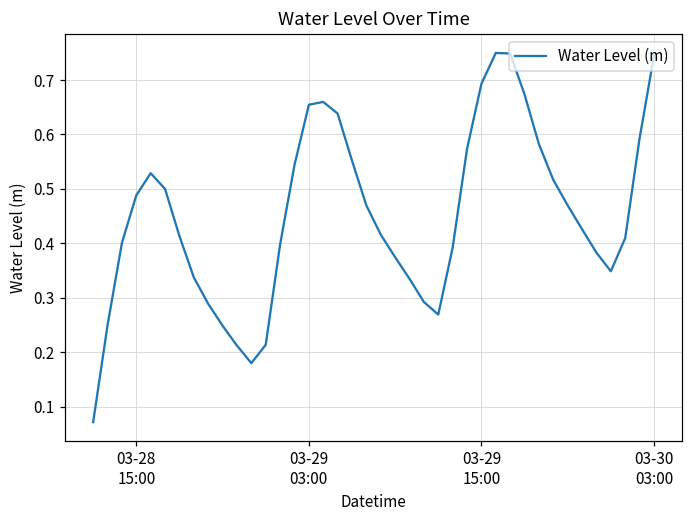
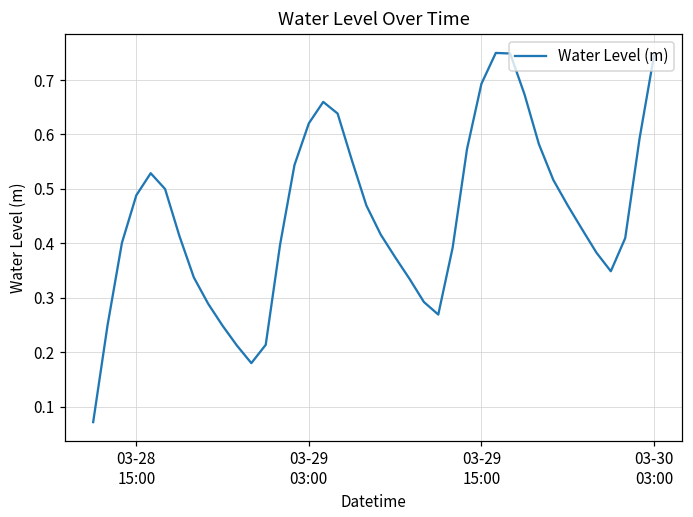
03-29 03:00: 0.65 -> 0.62
